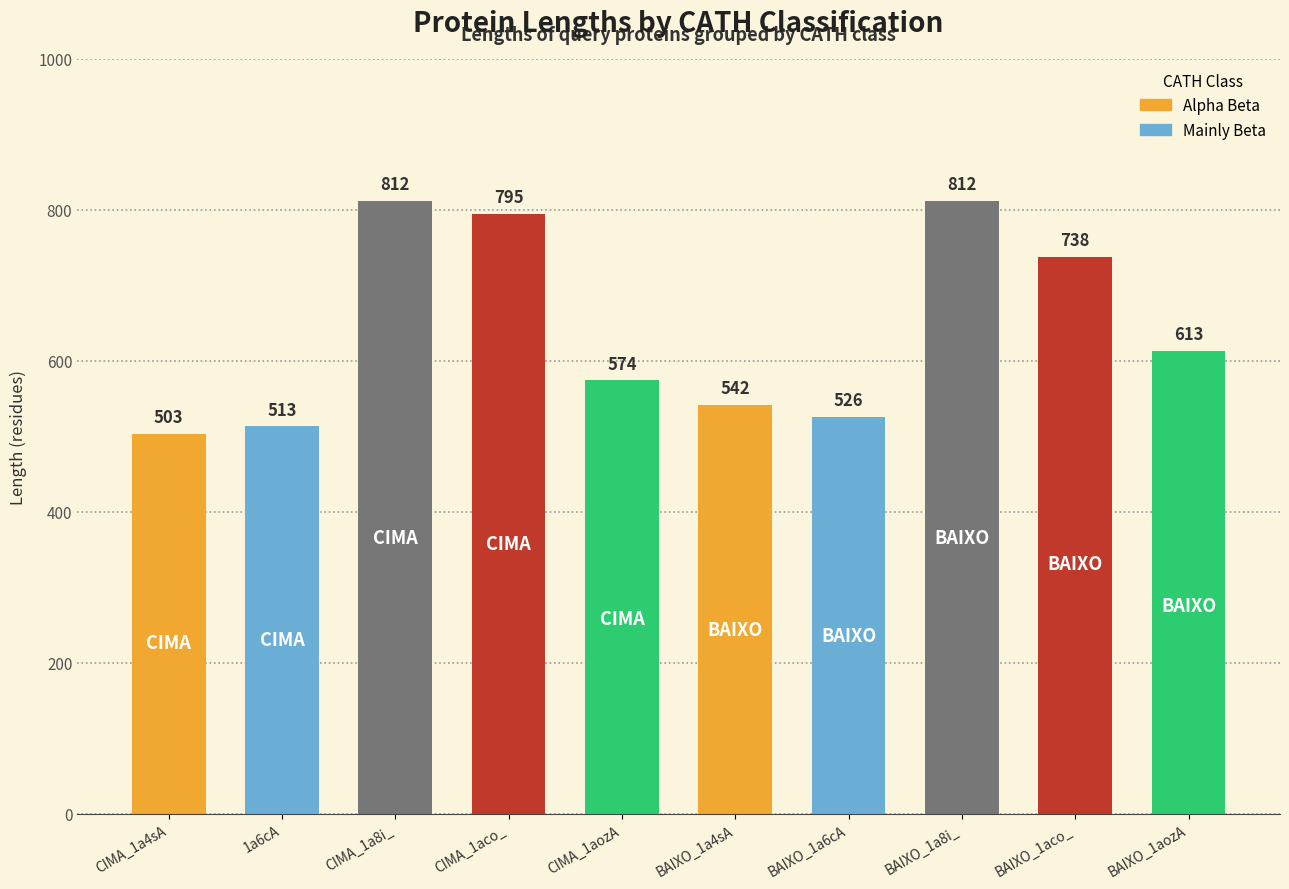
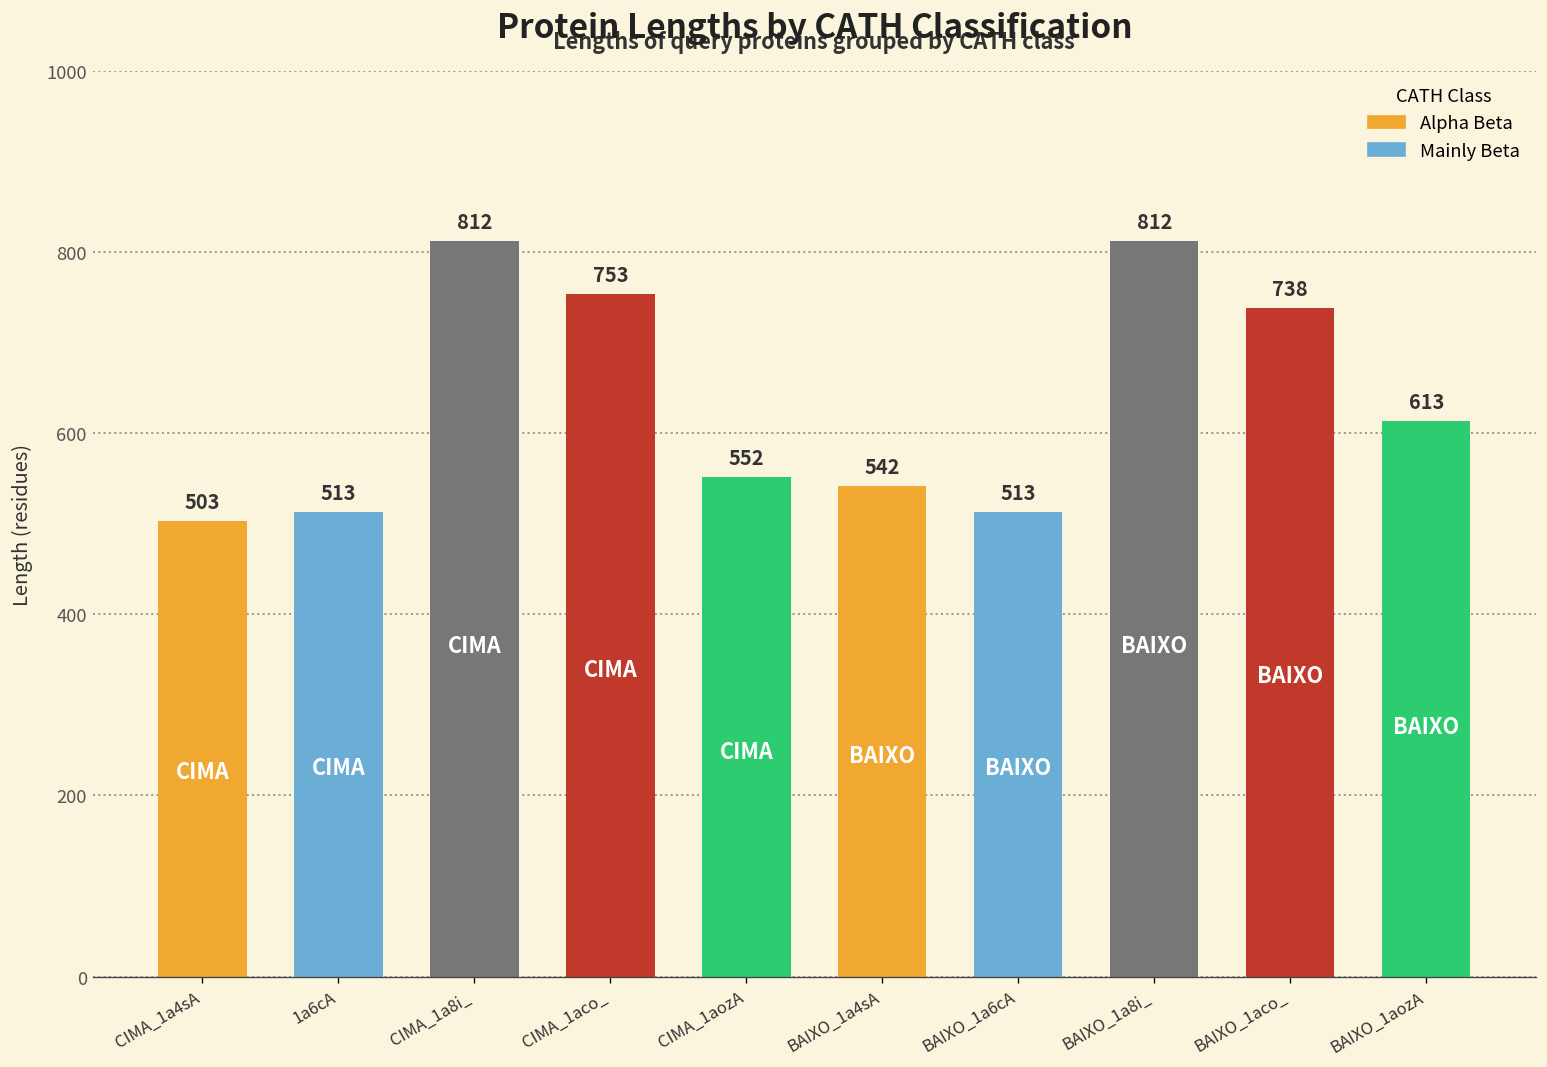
CIMA_1aco_: 795 -> 753
CIMA_1aozA: 574 -> 552
BAIXO_1a6cA: 526 -> 513
